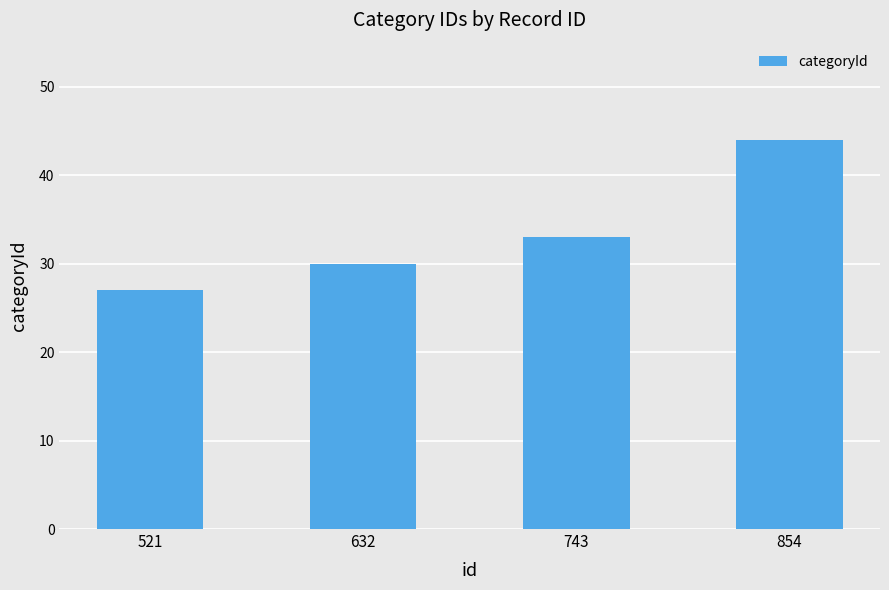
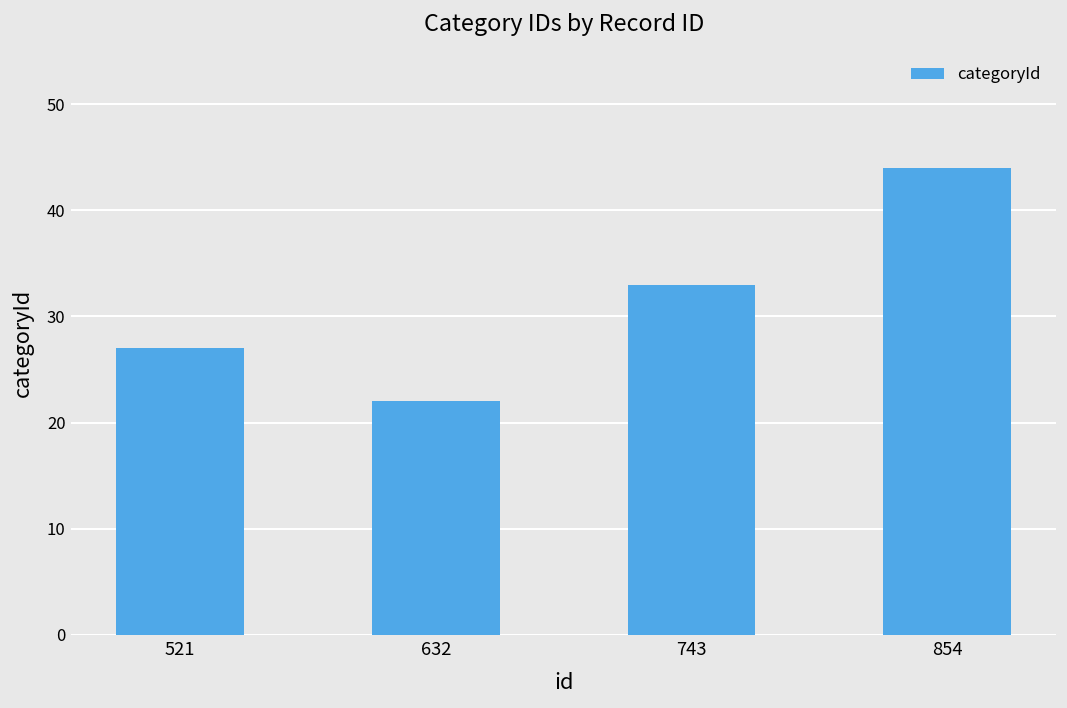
632: 30 -> 22
